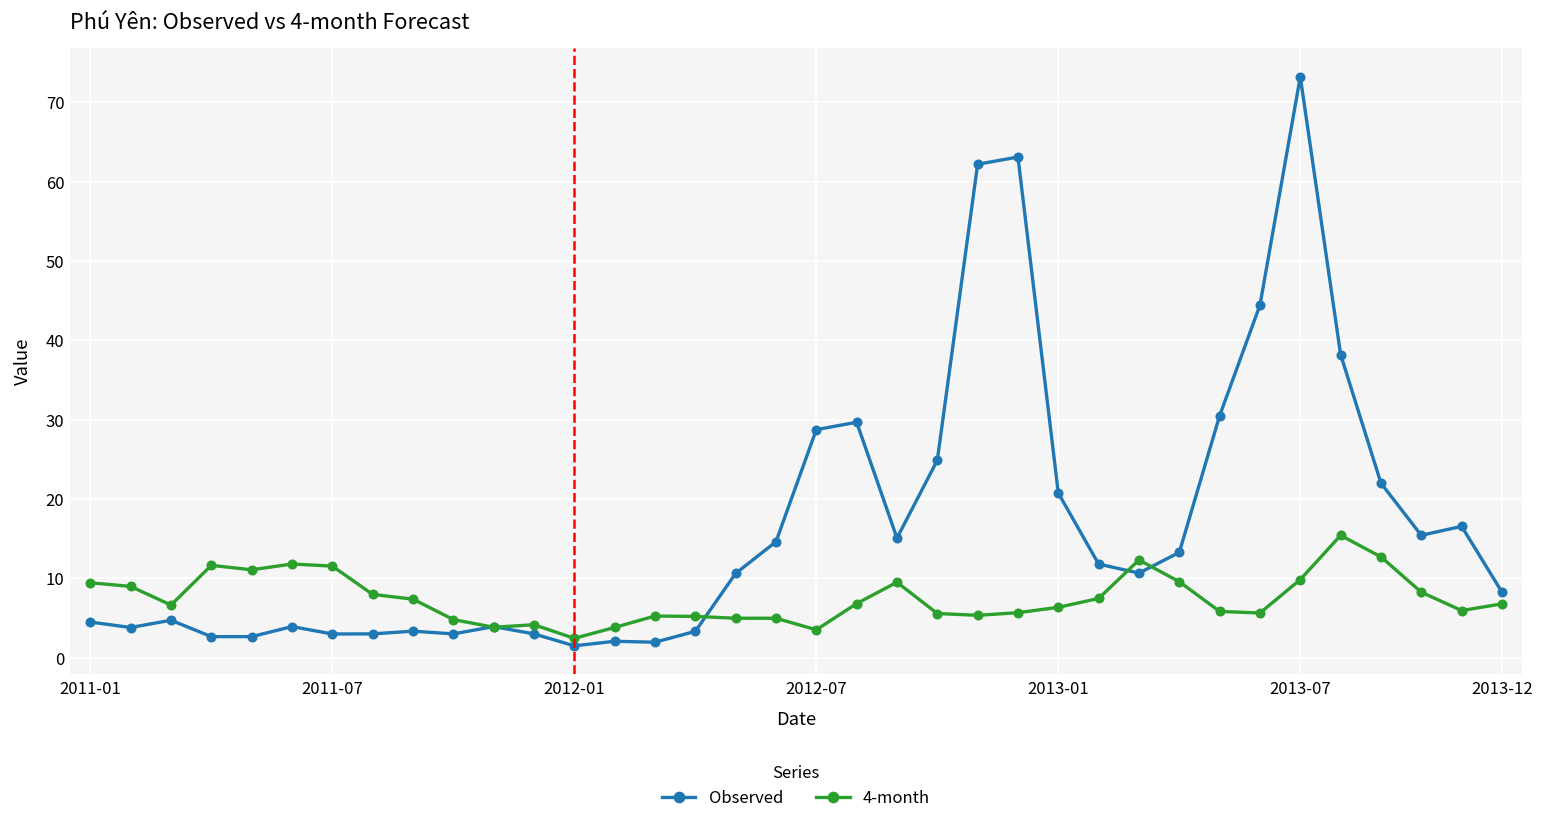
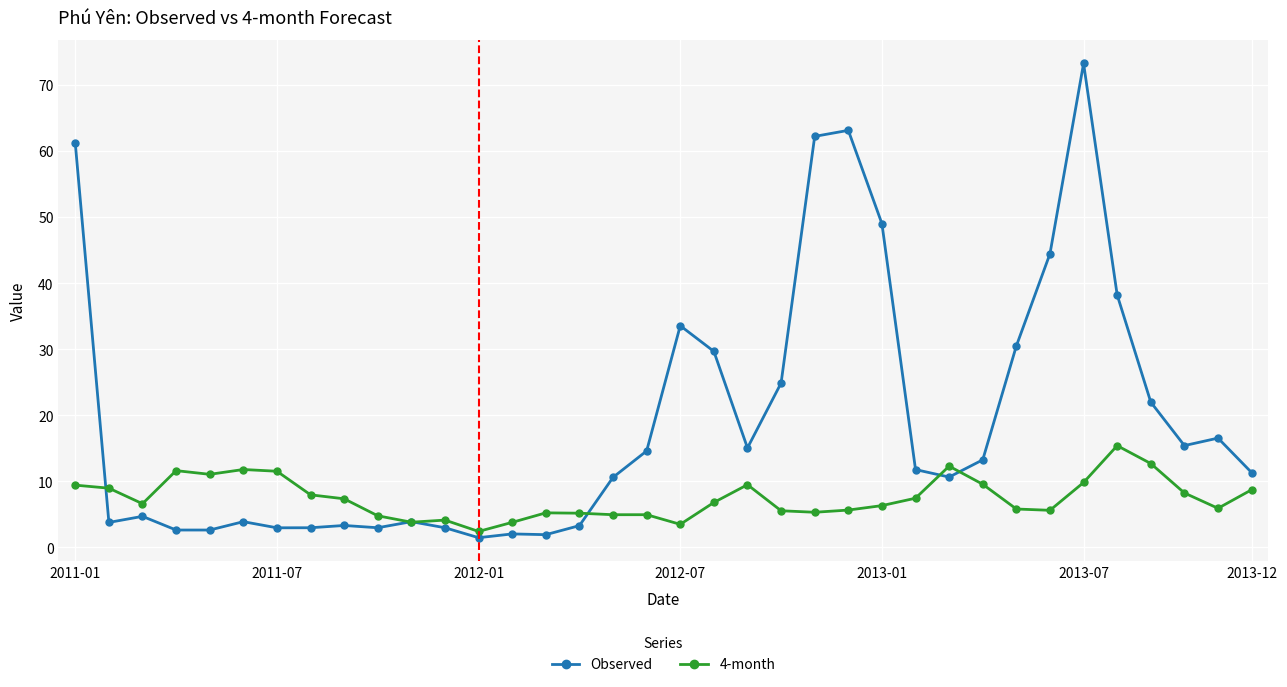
Observed, 2011-01: 4 -> 61
Observed, 2012-07: 29 -> 34
Observed, 2013-01: 21 -> 49
Observed, 2013-12: 8 -> 11
4-month, 2013-12: 7 -> 9
